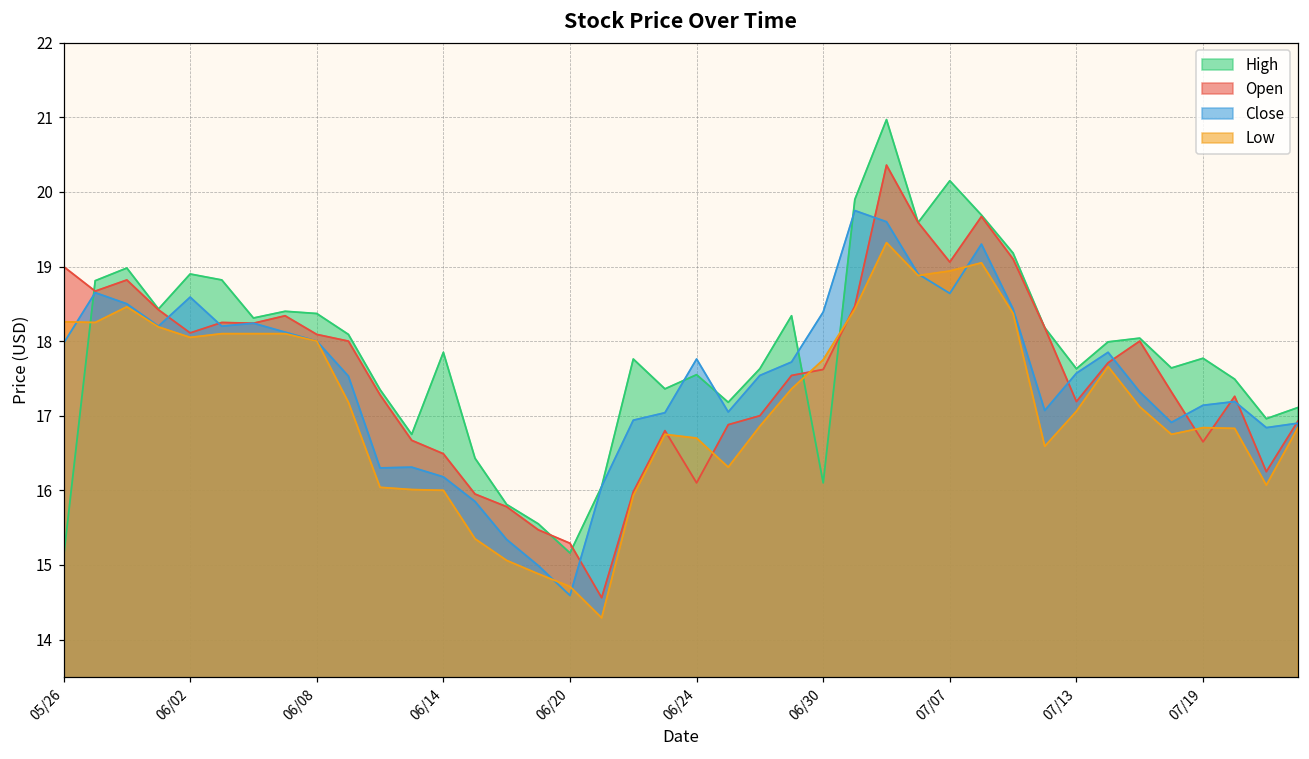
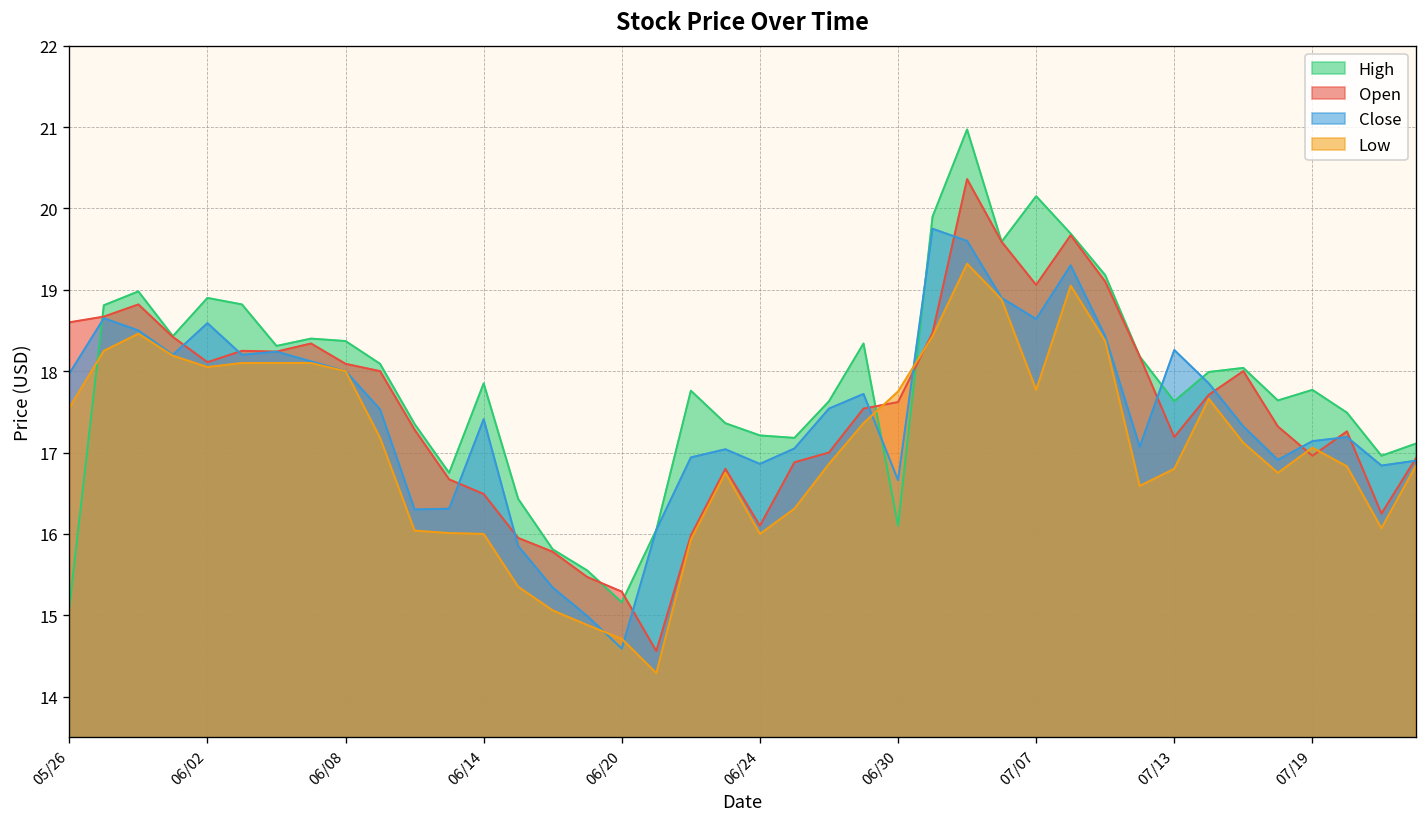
Open, 05/26: 19.0 -> 18.6
Low, 05/26: 18.3 -> 17.6
Close, 06/14: 16.2 -> 17.4
High, 06/24: 17.6 -> 17.2
Close, 06/24: 17.8 -> 16.9
Low, 06/24: 16.7 -> 16.0
Close, 06/30: 18.4 -> 16.7
Low, 07/07: 18.9 -> 17.8
Close, 07/13: 17.6 -> 18.3
Low, 07/13: 17.1 -> 16.8
Open, 07/19: 16.7 -> 17.0
Low, 07/19: 16.8 -> 17.1
